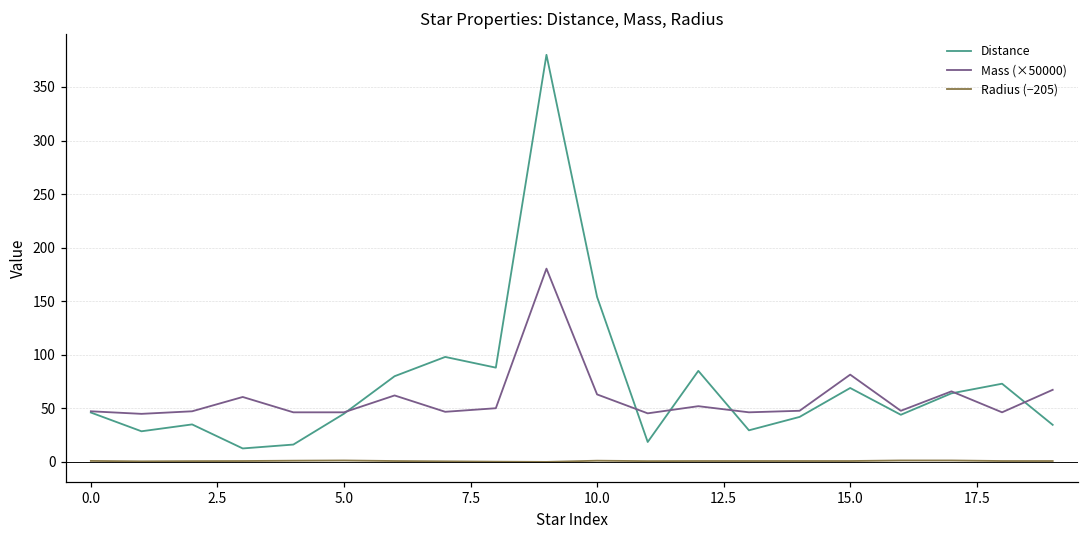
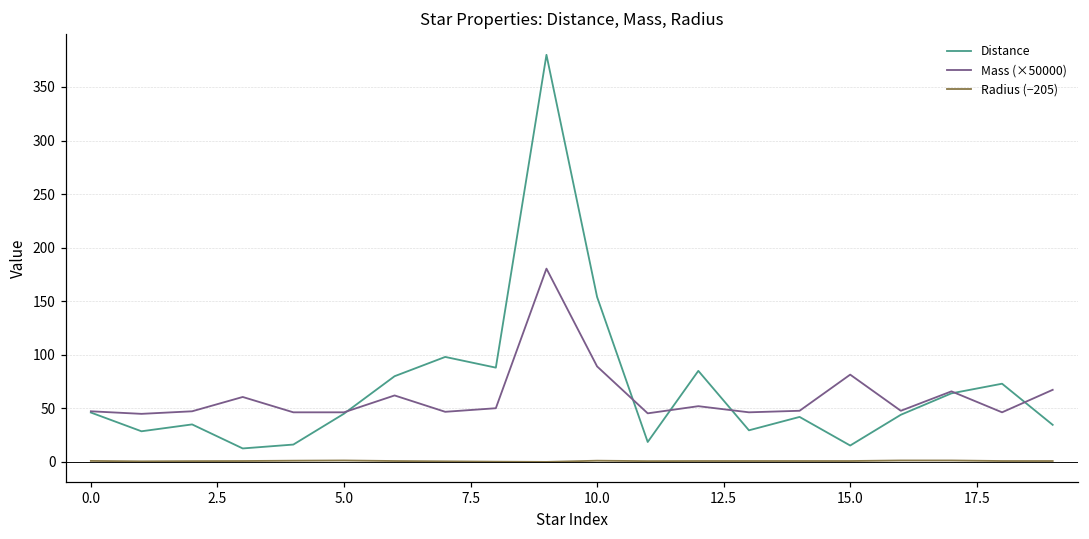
Mass (×50000), 10.0: 60 -> 90
Distance, 15.0: 70 -> 20
